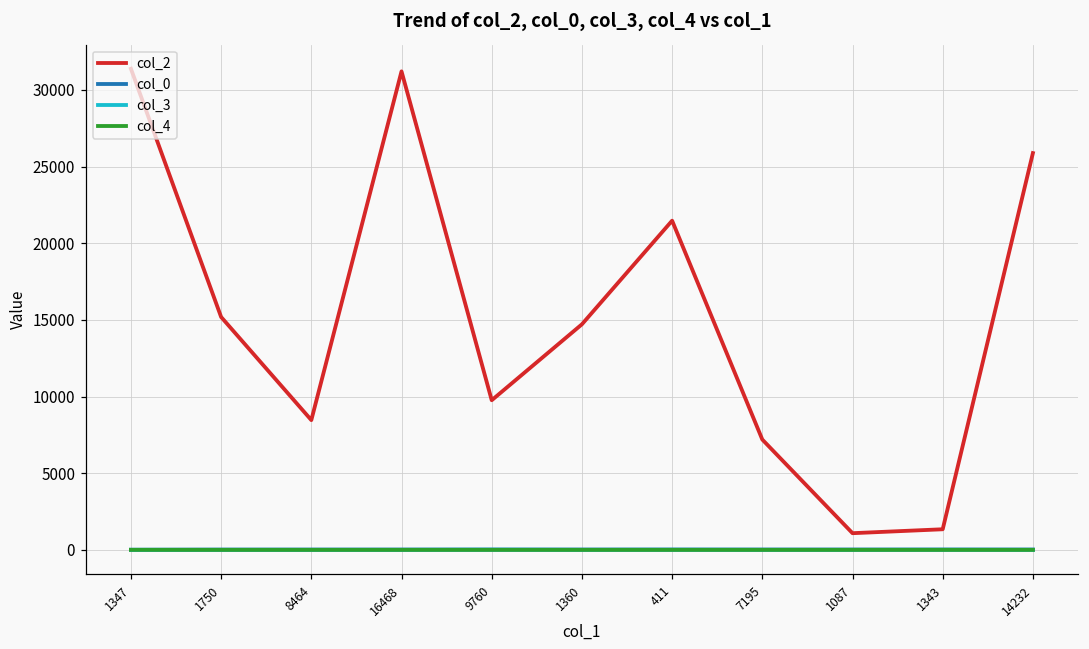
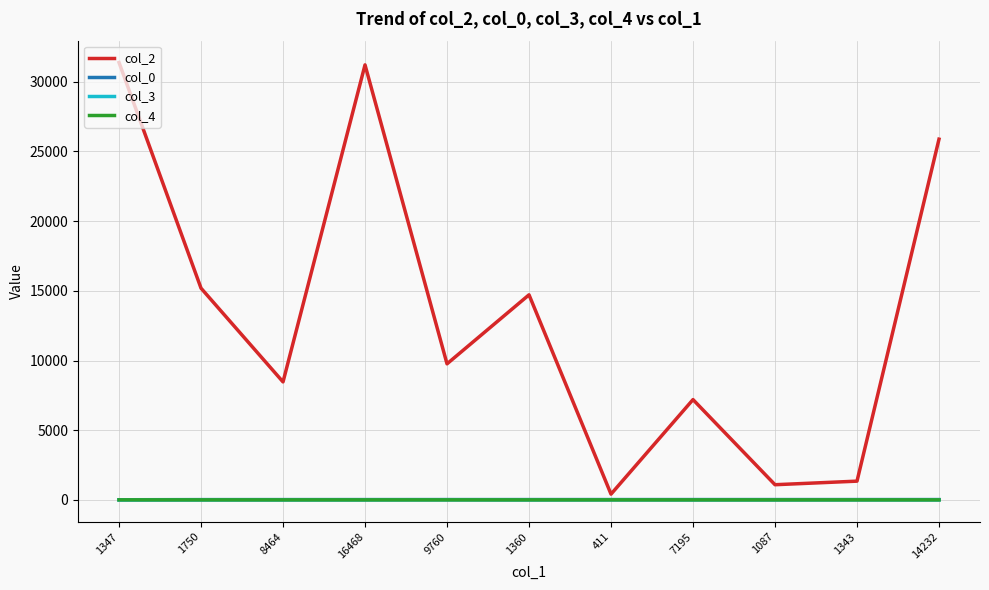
col_2, 411: 21500 -> 400
